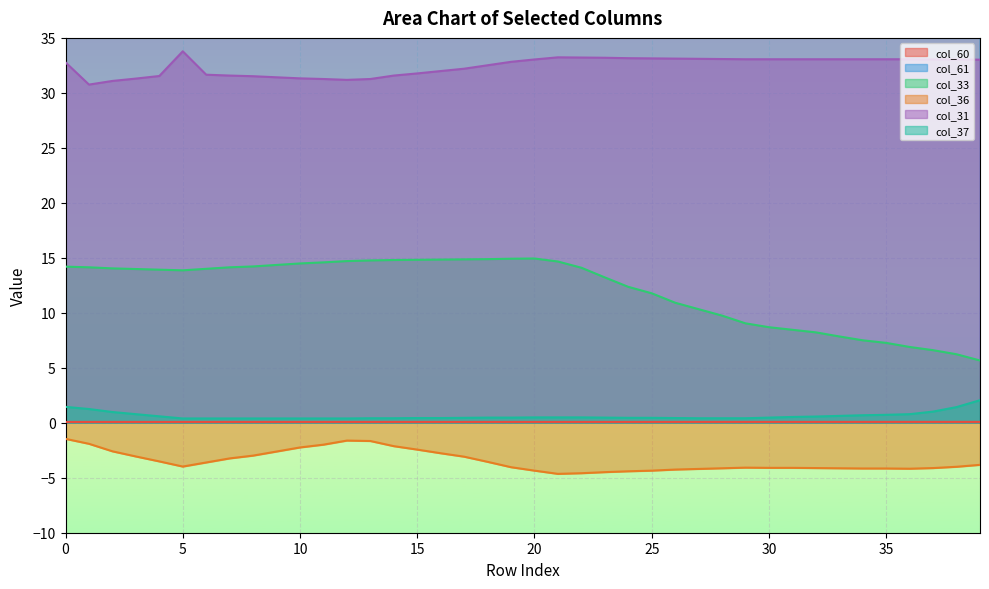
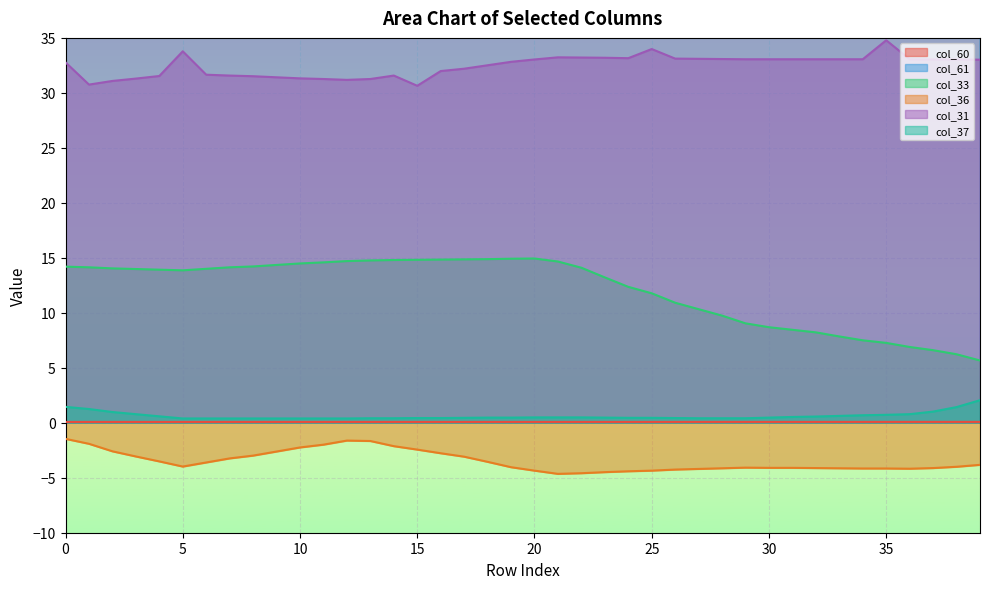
col_31, 15: 31.8 -> 30.6
col_31, 25: 33.1 -> 34.0
col_31, 35: 33.1 -> 34.8
